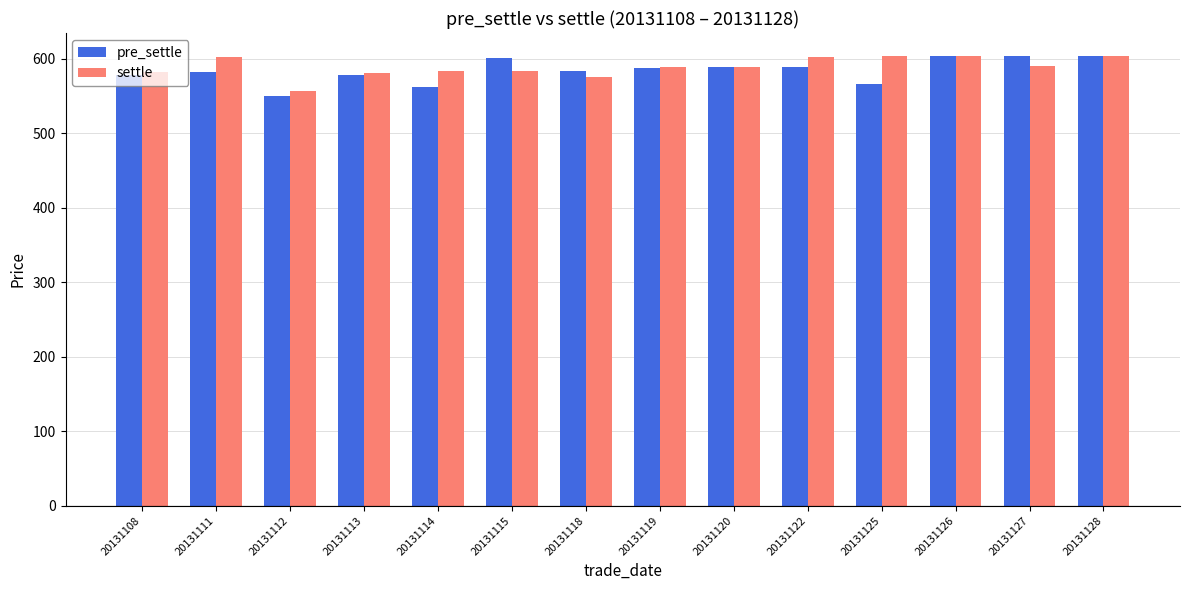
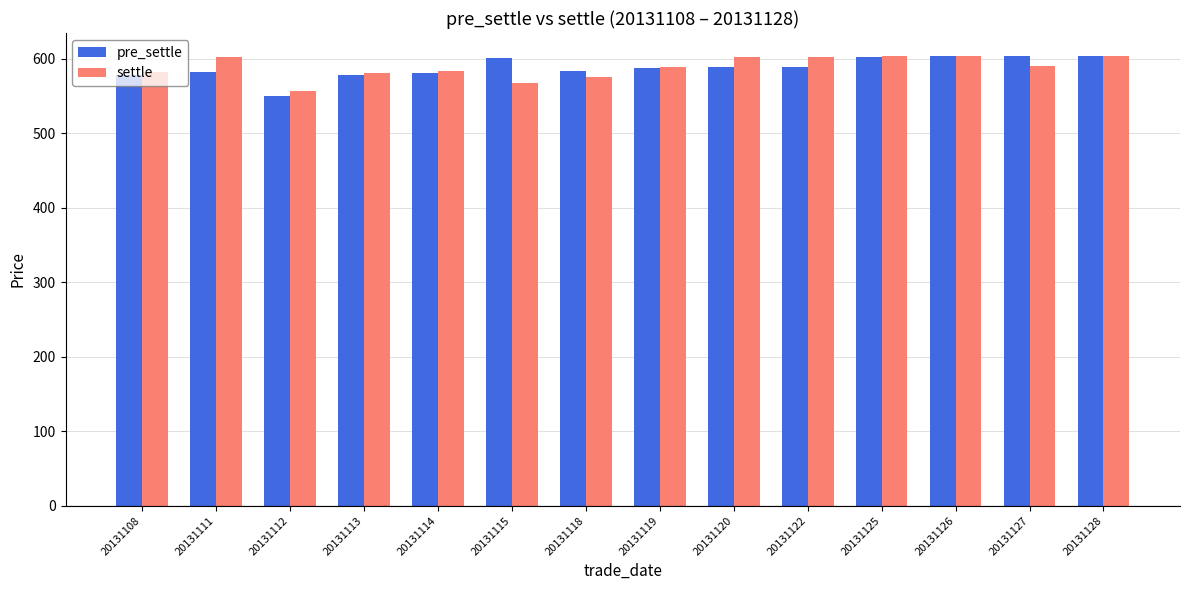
pre_settle, 20131114: 560 -> 580
settle, 20131115: 580 -> 570
settle, 20131120: 590 -> 600
pre_settle, 20131125: 570 -> 600
